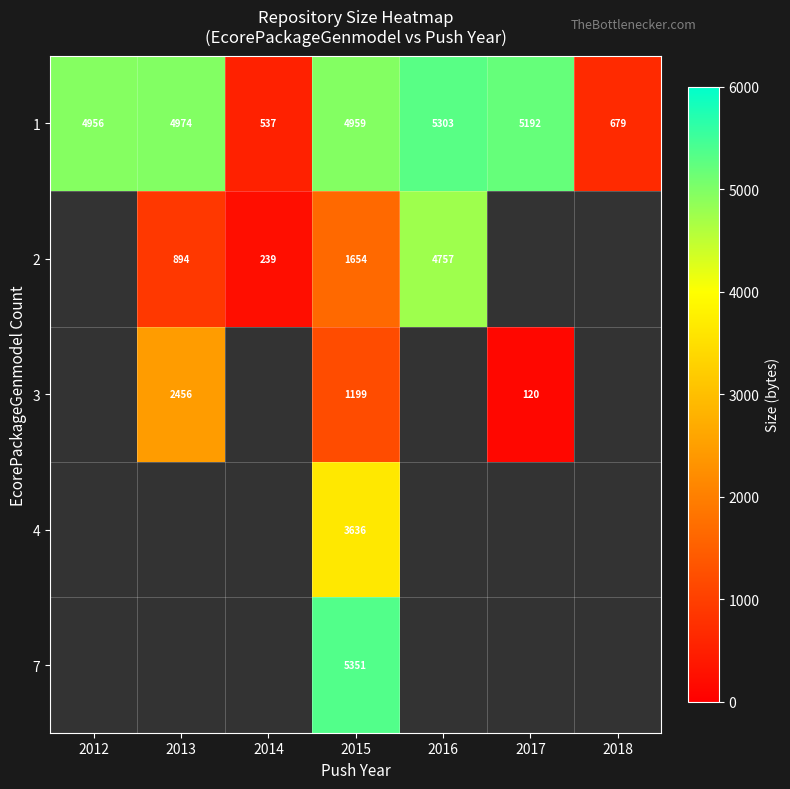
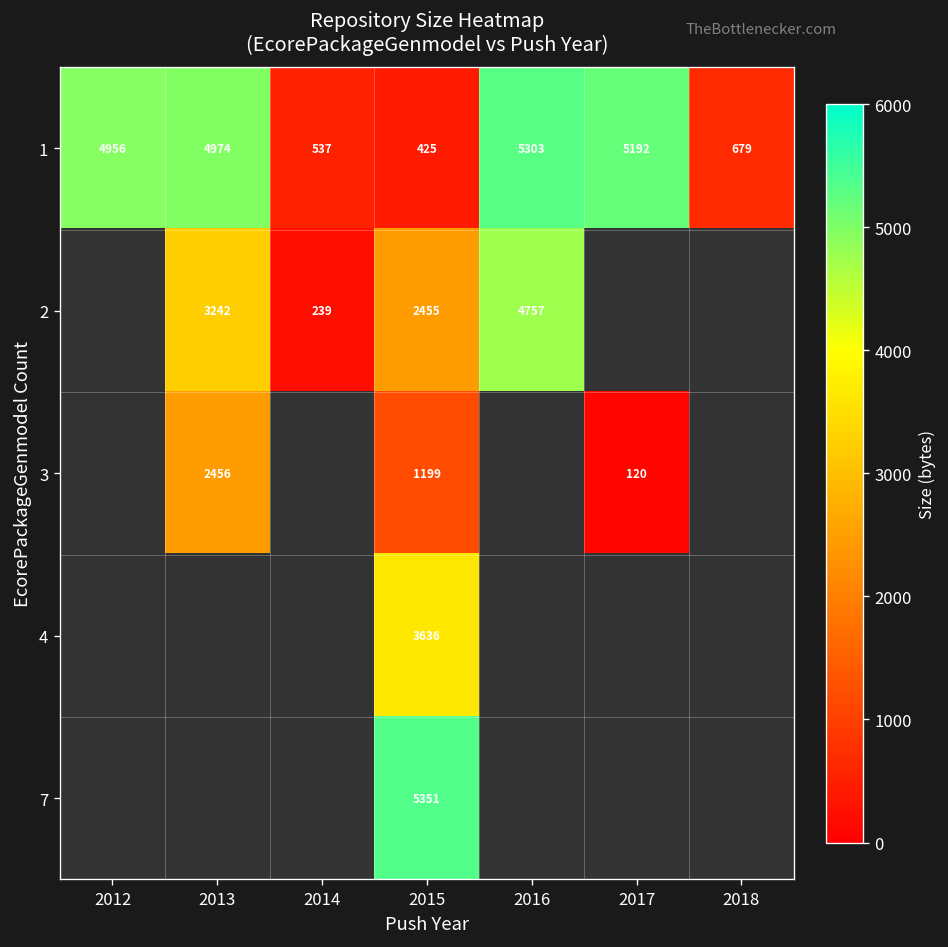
1, 2015: 4959 -> 425
2, 2013: 894 -> 3242
2, 2015: 1654 -> 2455
